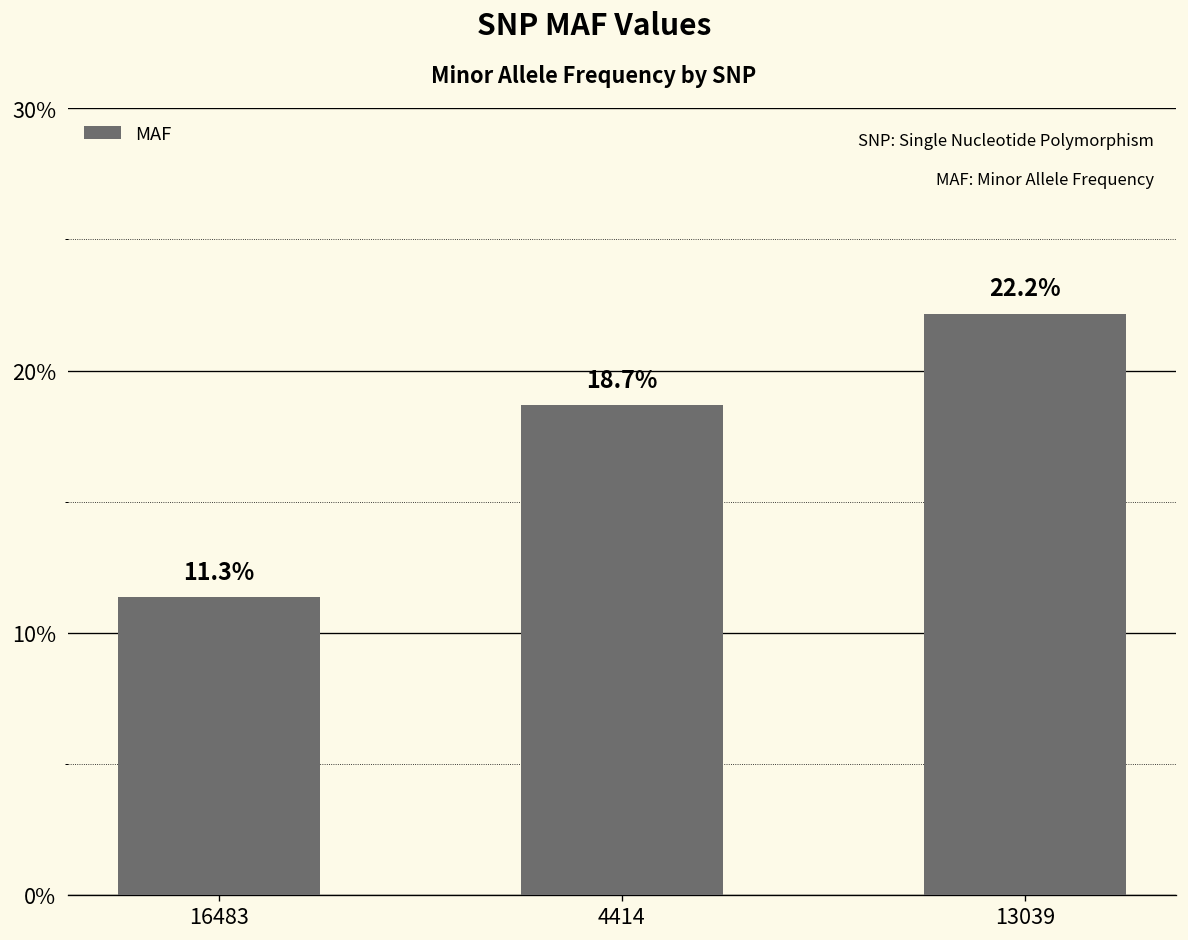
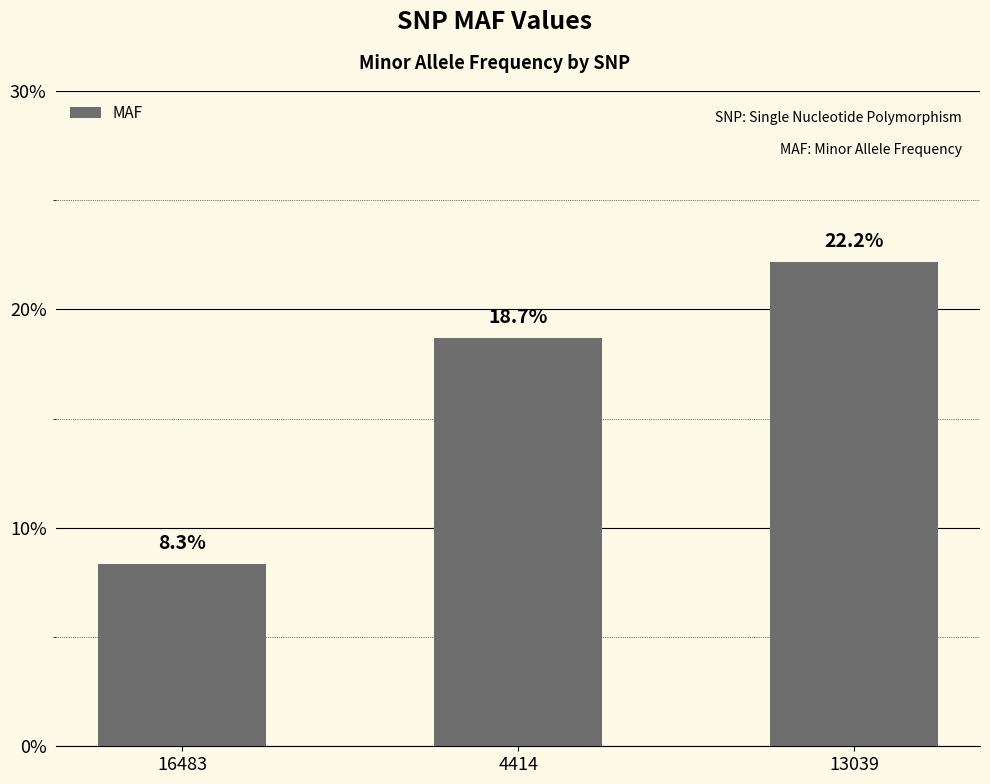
16483: 11.3% -> 8.3%
